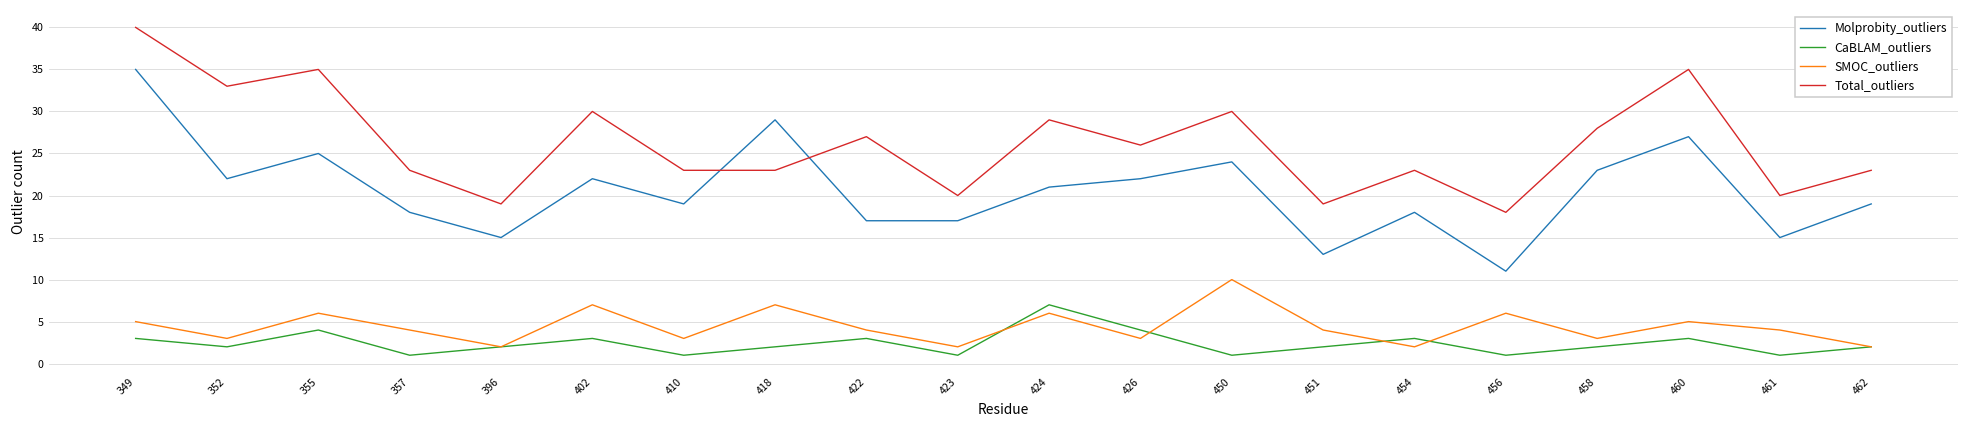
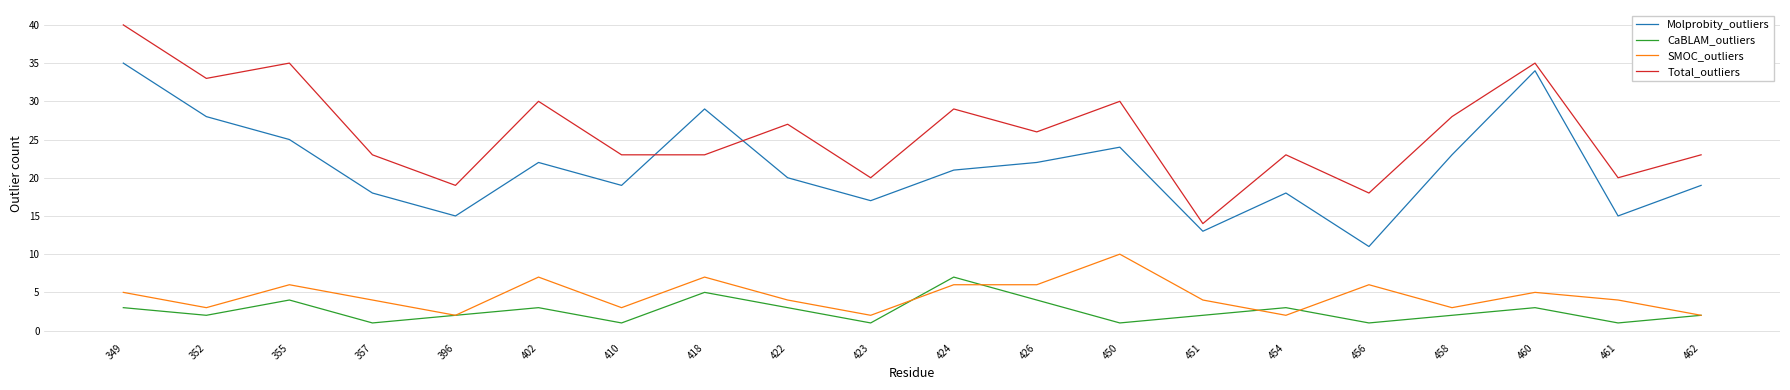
Molprobity_outliers, 352: 22 -> 28
CaBLAM_outliers, 418: 2 -> 5
Molprobity_outliers, 422: 17 -> 20
SMOC_outliers, 426: 3 -> 6
Total_outliers, 451: 19 -> 14
Molprobity_outliers, 460: 27 -> 34
